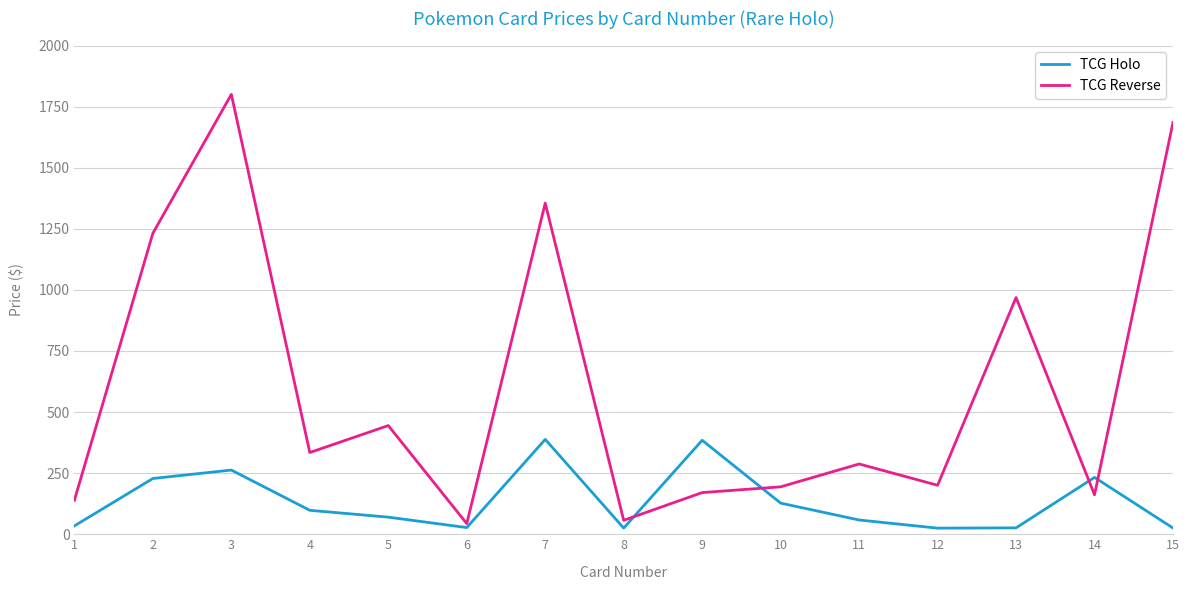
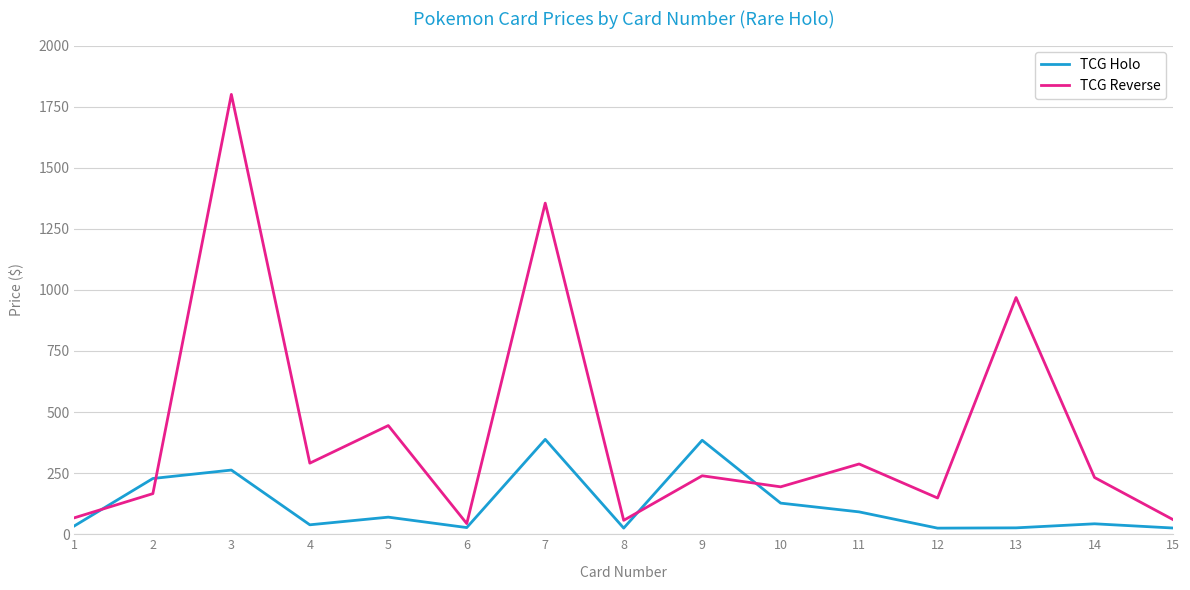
TCG Reverse, 1: 140 -> 70
TCG Reverse, 2: 1230 -> 170
TCG Holo, 4: 100 -> 40
TCG Reverse, 4: 330 -> 290
TCG Reverse, 9: 170 -> 240
TCG Holo, 11: 60 -> 90
TCG Reverse, 12: 200 -> 150
TCG Holo, 14: 230 -> 40
TCG Reverse, 14: 160 -> 230
TCG Reverse, 15: 1680 -> 60
